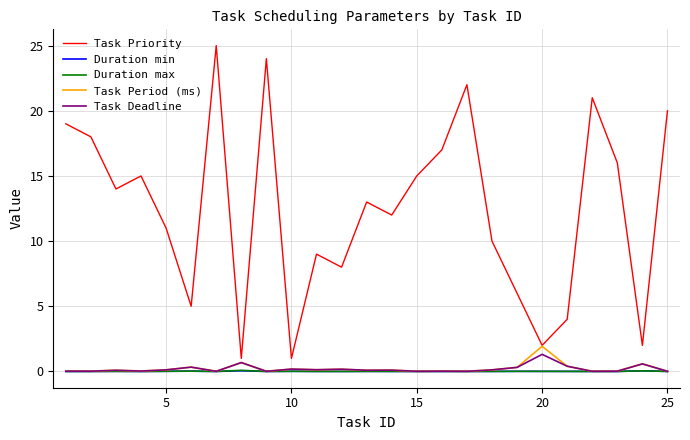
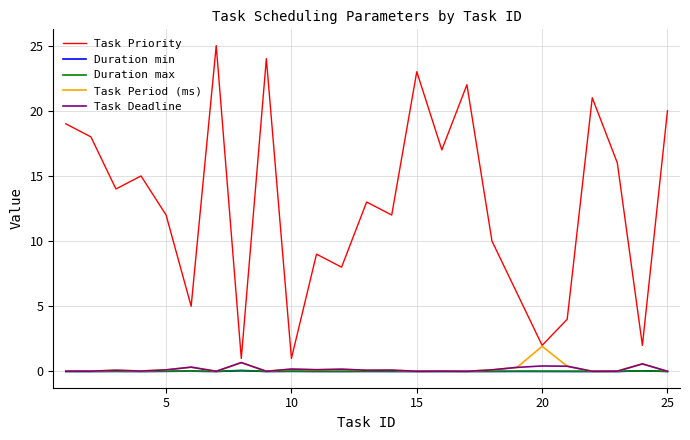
Task Priority, 5: 11 -> 12
Task Priority, 15: 15 -> 23
Task Deadline, 20: 1.3 -> 0.4
